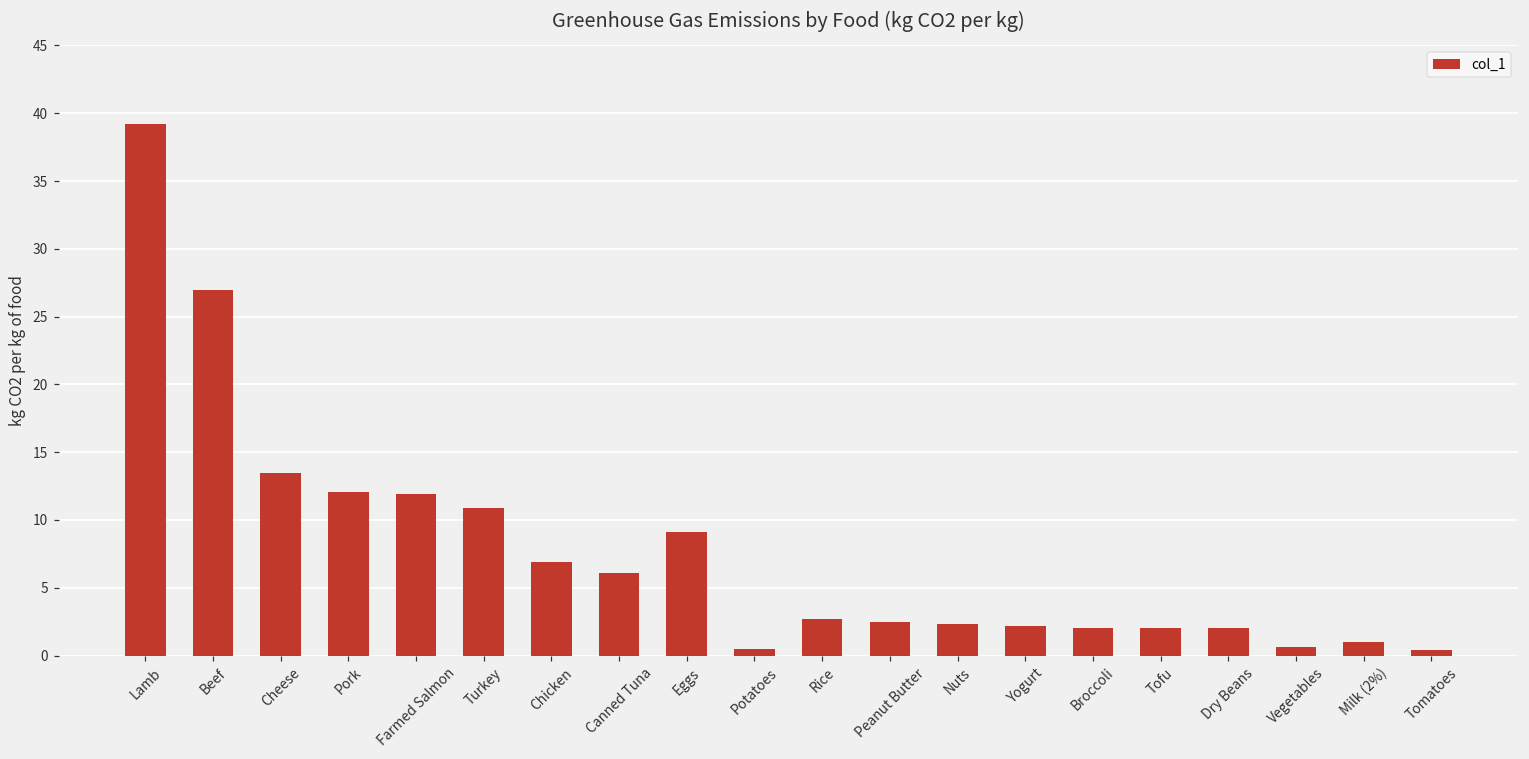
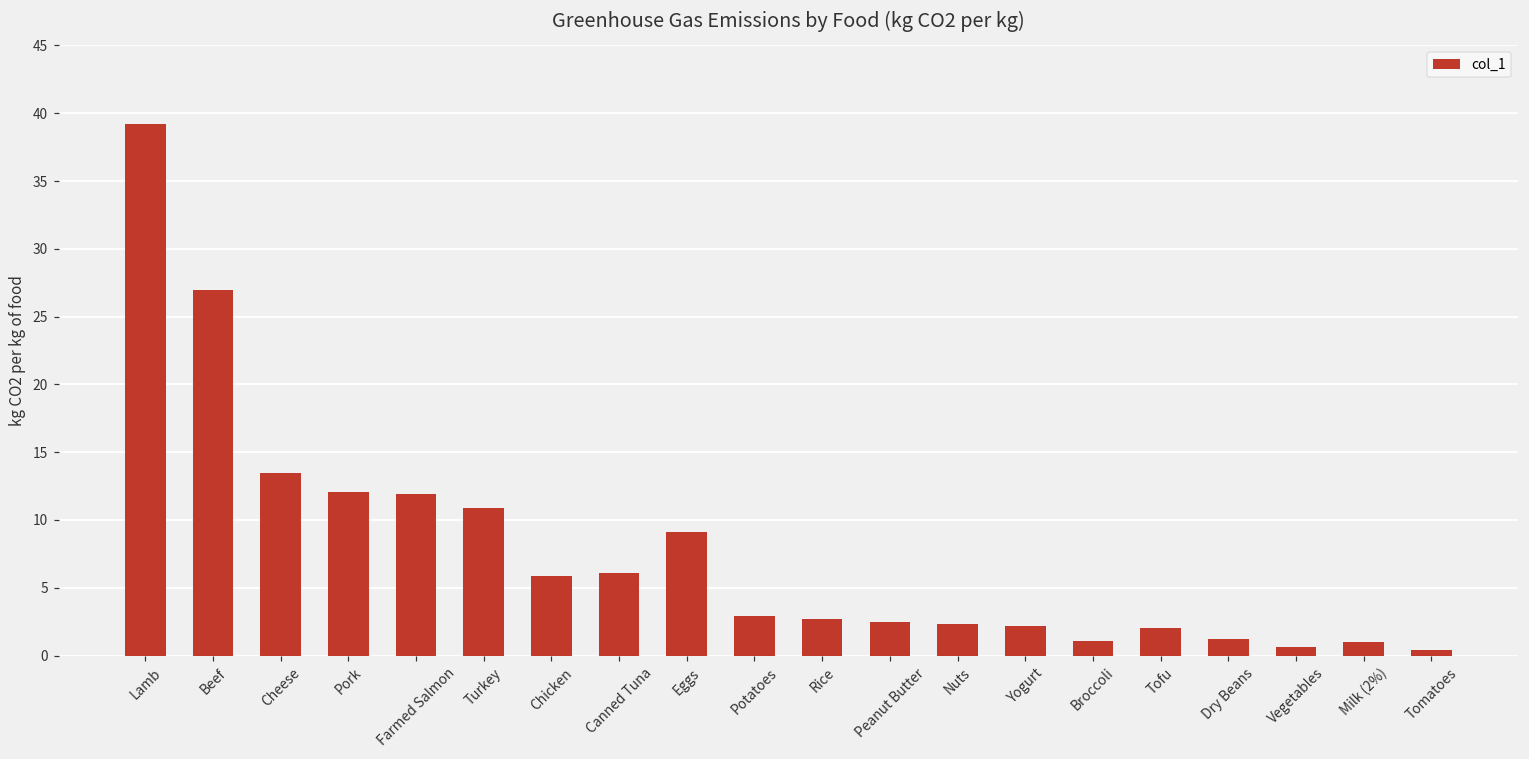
Chicken: 6.9 -> 5.9
Potatoes: 0.5 -> 2.9
Broccoli: 2.0 -> 1.1
Dry Beans: 2.0 -> 1.2
